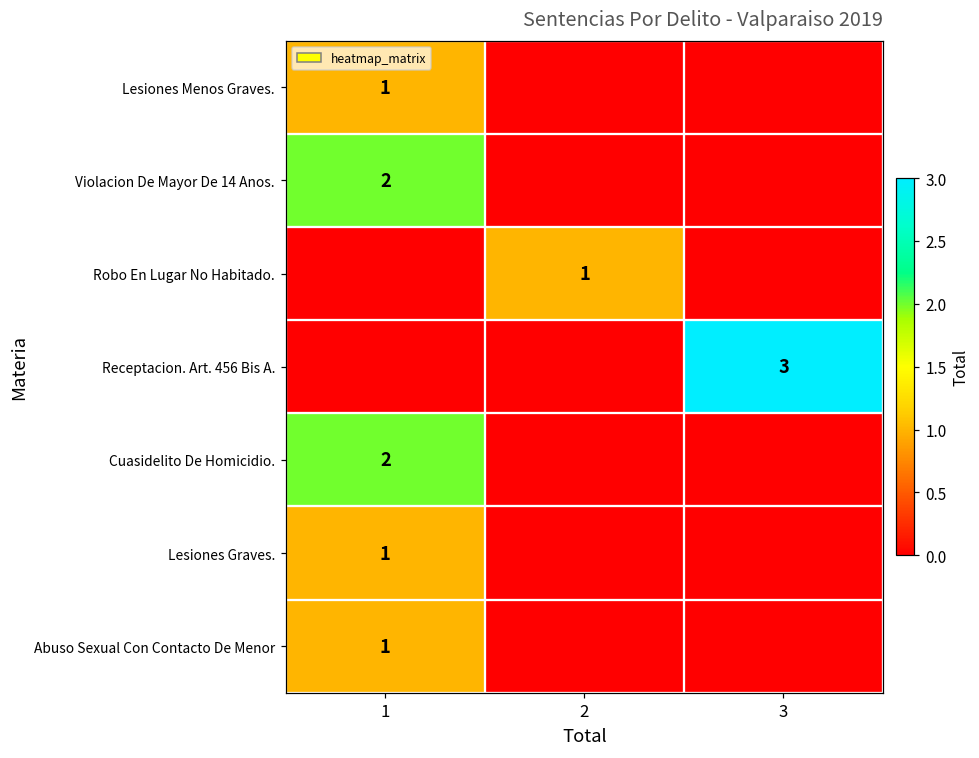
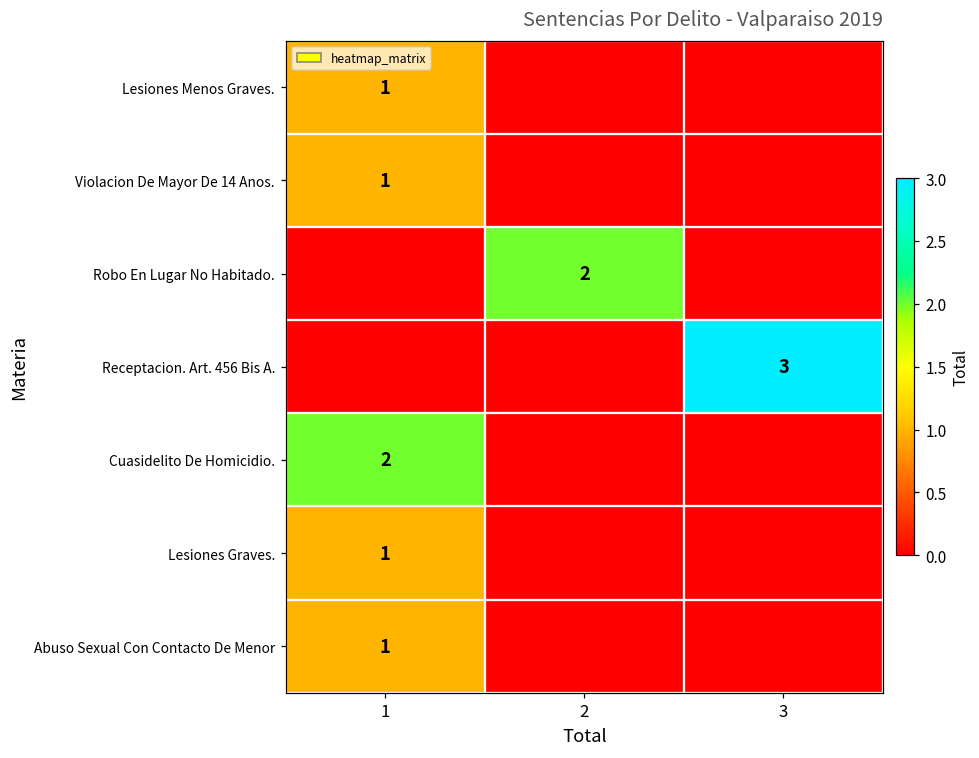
Violacion De Mayor De 14 Anos., 1: 2 -> 1
Robo En Lugar No Habitado., 2: 1 -> 2
